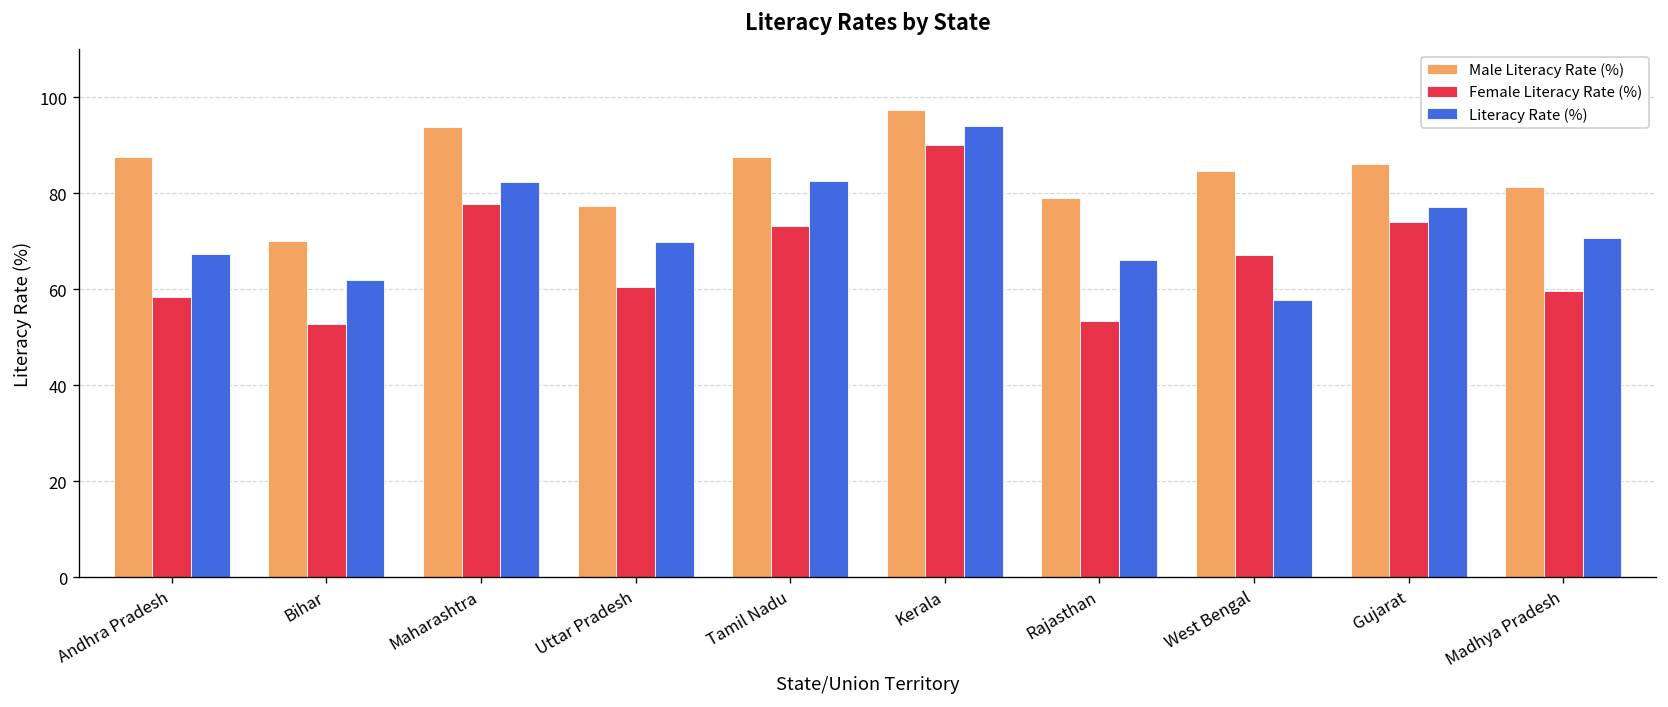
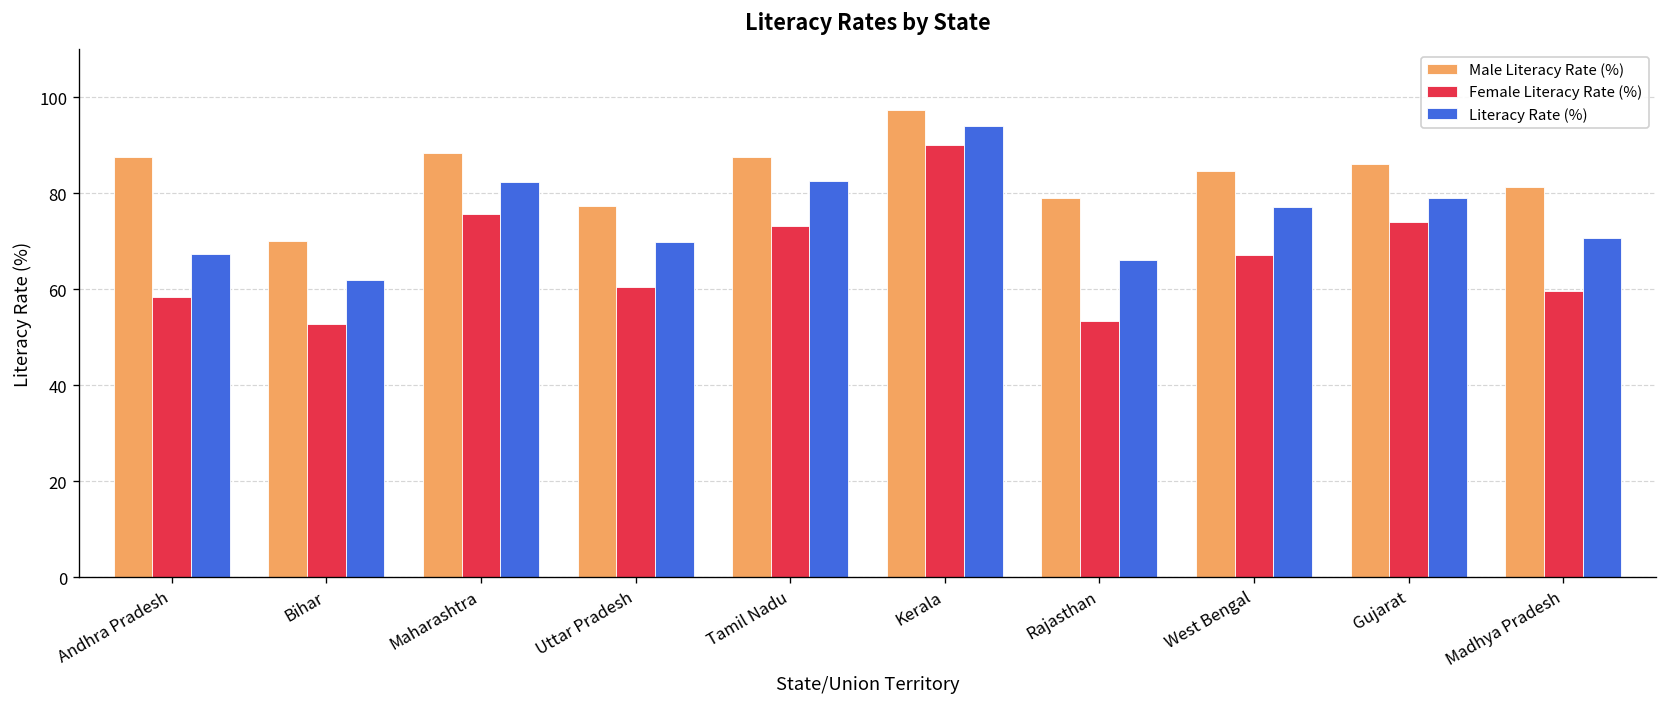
Male Literacy Rate (%), Maharashtra: 94 -> 88
Female Literacy Rate (%), Maharashtra: 78 -> 76
Literacy Rate (%), West Bengal: 58 -> 77
Literacy Rate (%), Gujarat: 77 -> 79
